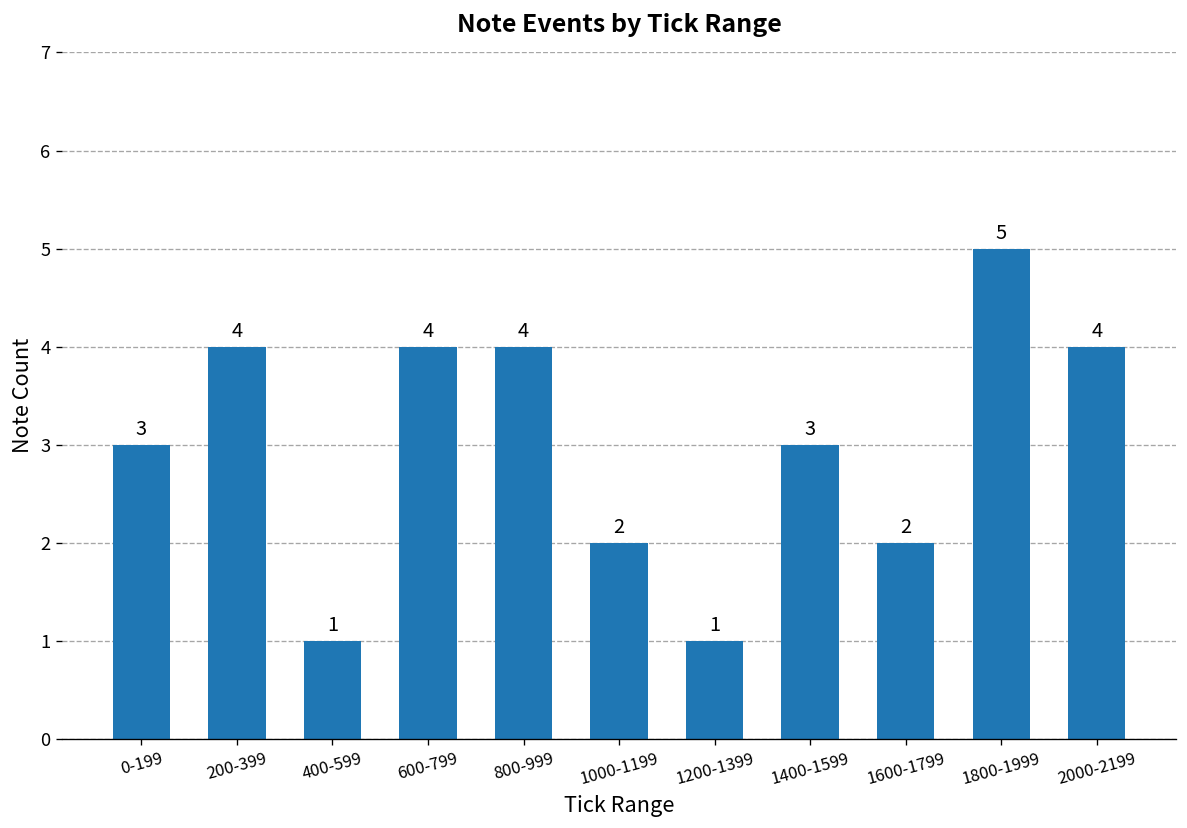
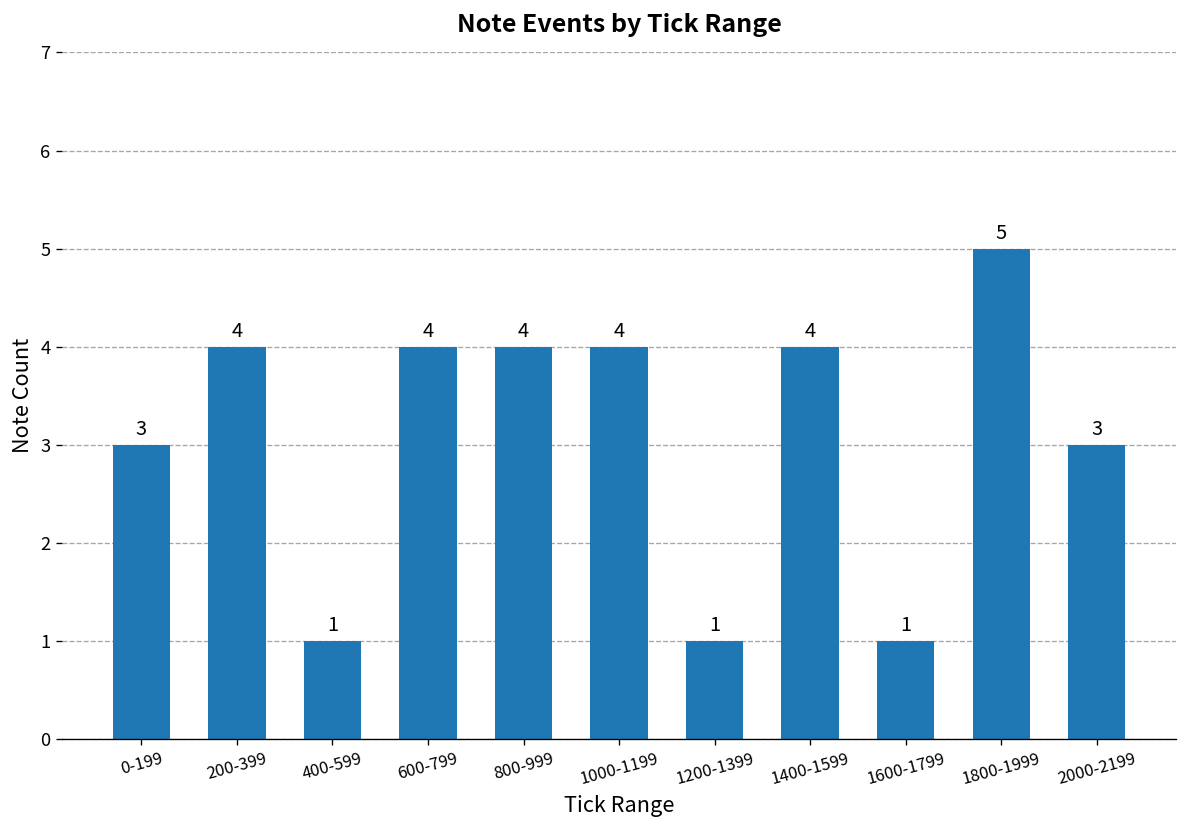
1000-1199: 2 -> 4
1400-1599: 3 -> 4
1600-1799: 2 -> 1
2000-2199: 4 -> 3
